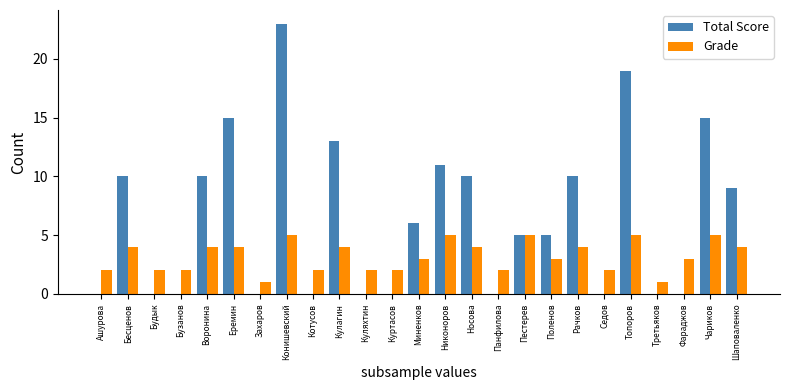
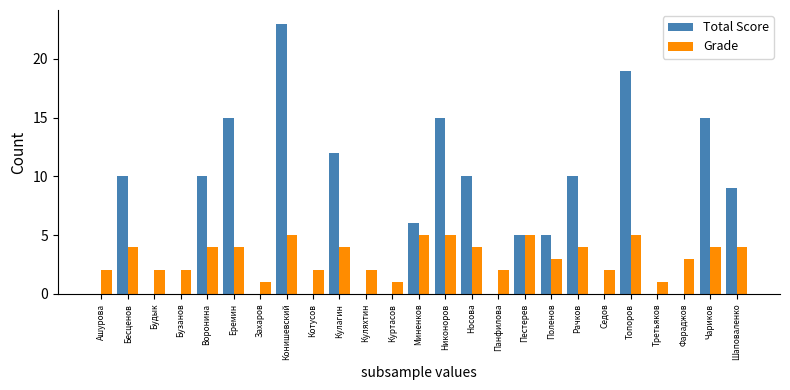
Total Score, Кулагин: 13 -> 12
Grade, Куртасов: 2 -> 1
Grade, Миненков: 3 -> 5
Total Score, Никоноров: 11 -> 15
Grade, Чариков: 5 -> 4
